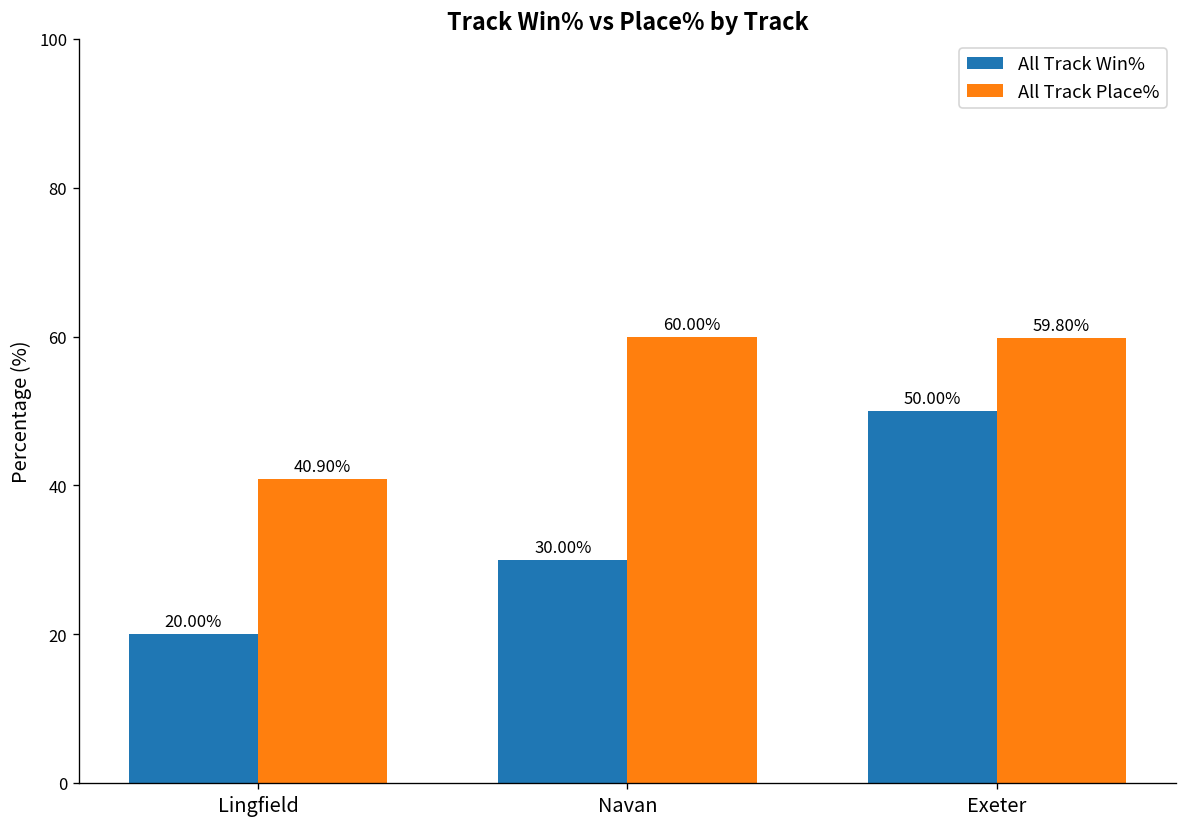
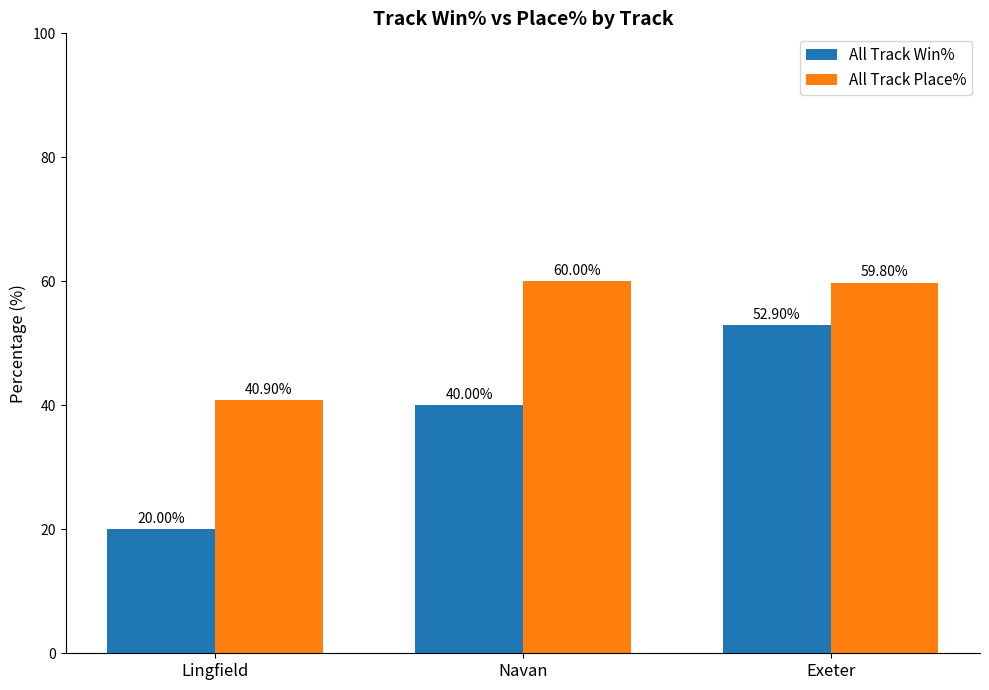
All Track Win%, Navan: 30.00% -> 40.00%
All Track Win%, Exeter: 50.00% -> 52.90%
